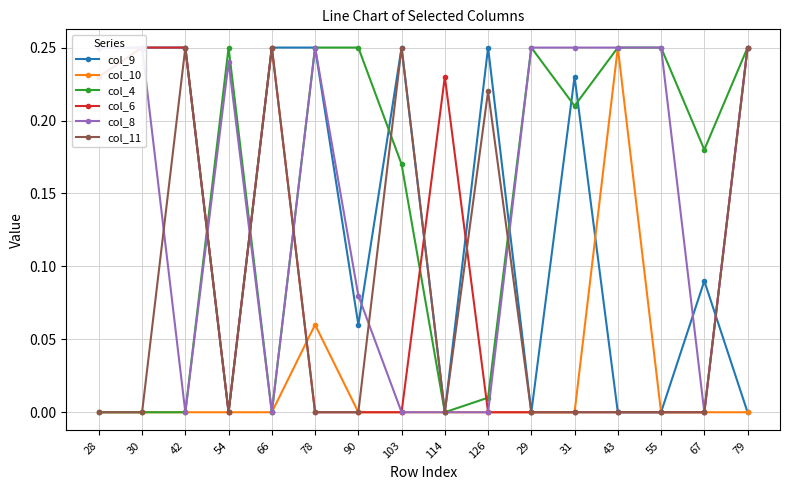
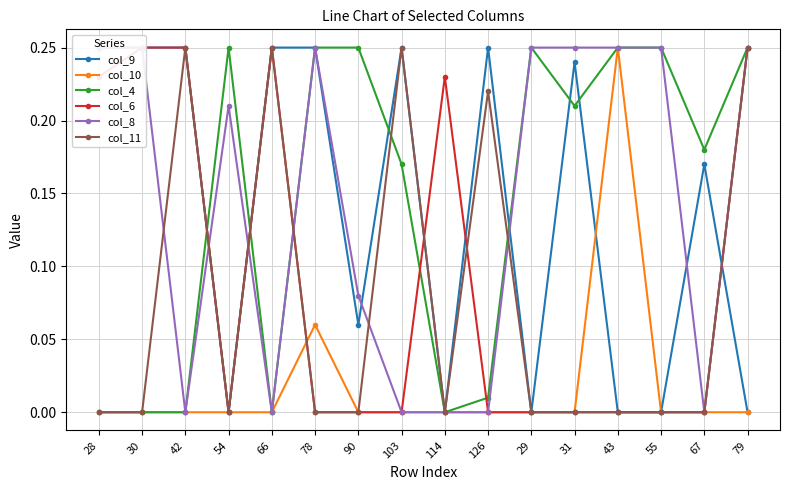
col_8, 54: 0.24 -> 0.21
col_9, 31: 0.23 -> 0.24
col_9, 67: 0.09 -> 0.17
